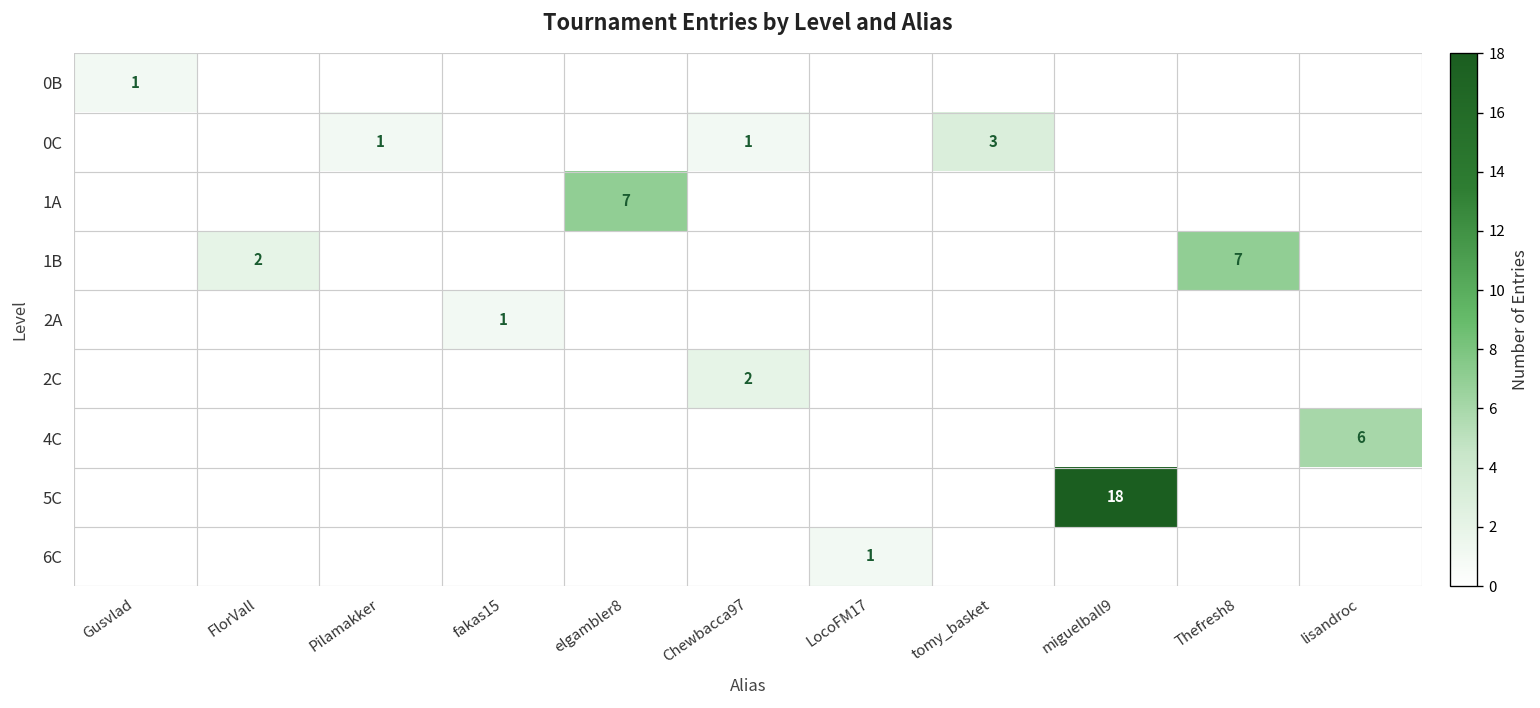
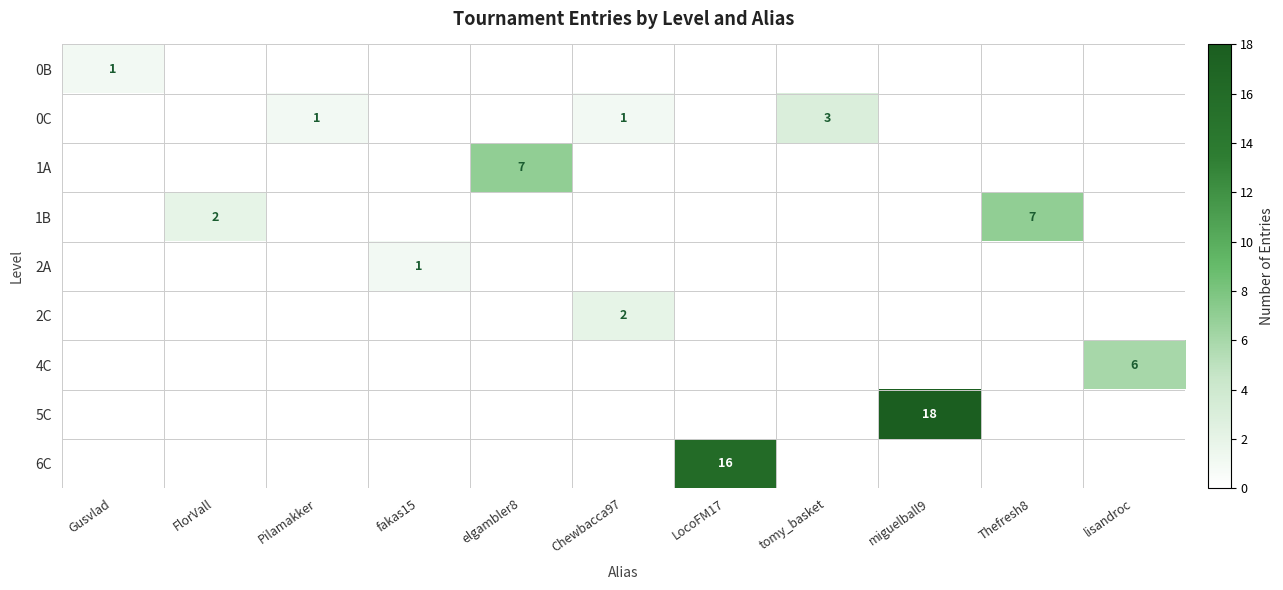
6C, LocoFM17: 1 -> 16
